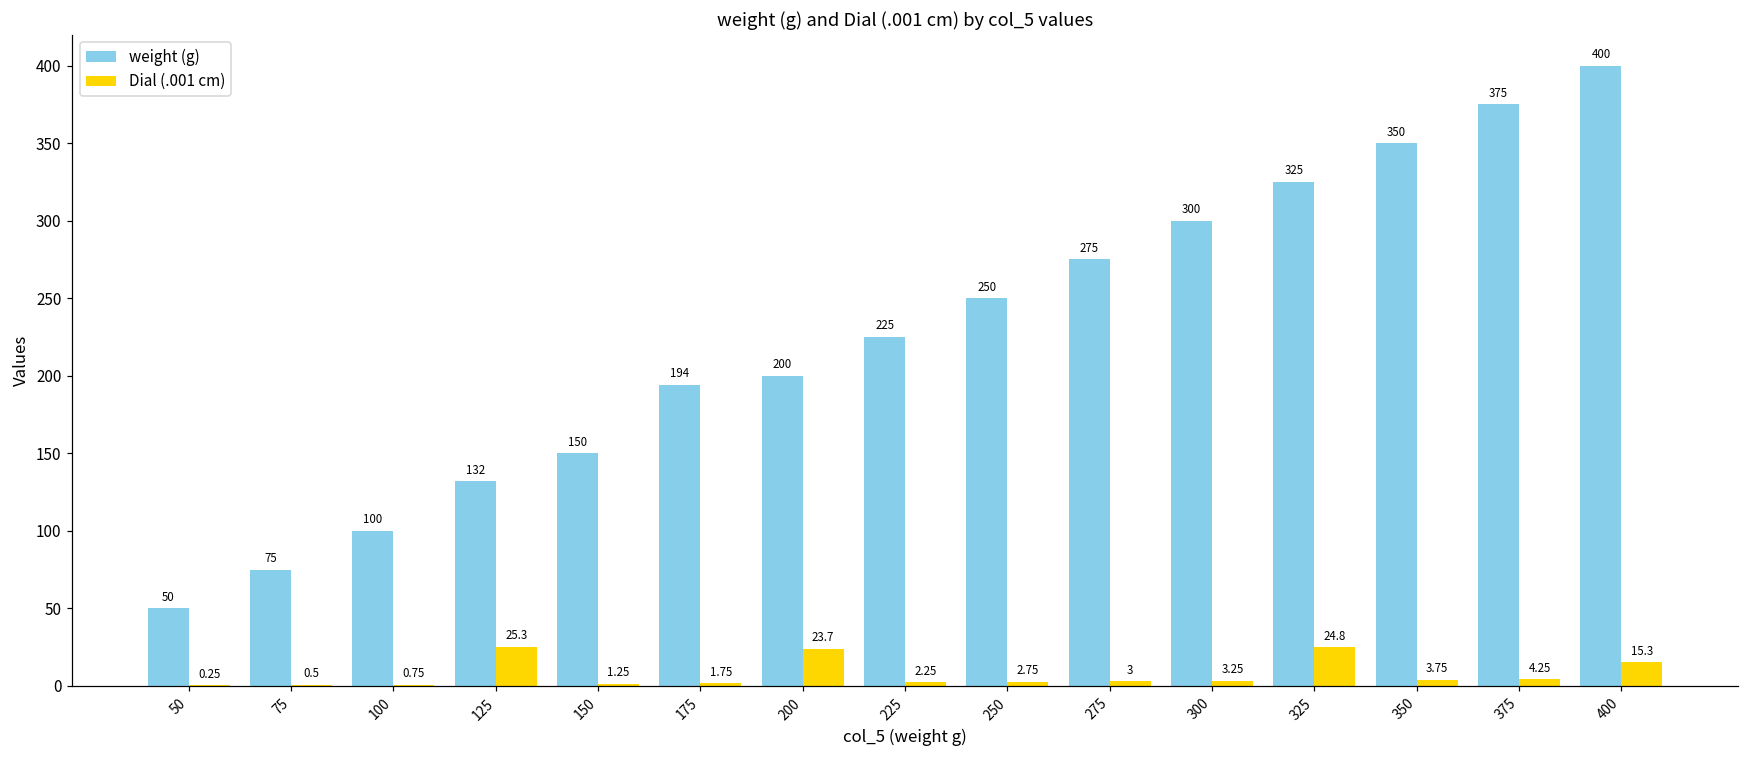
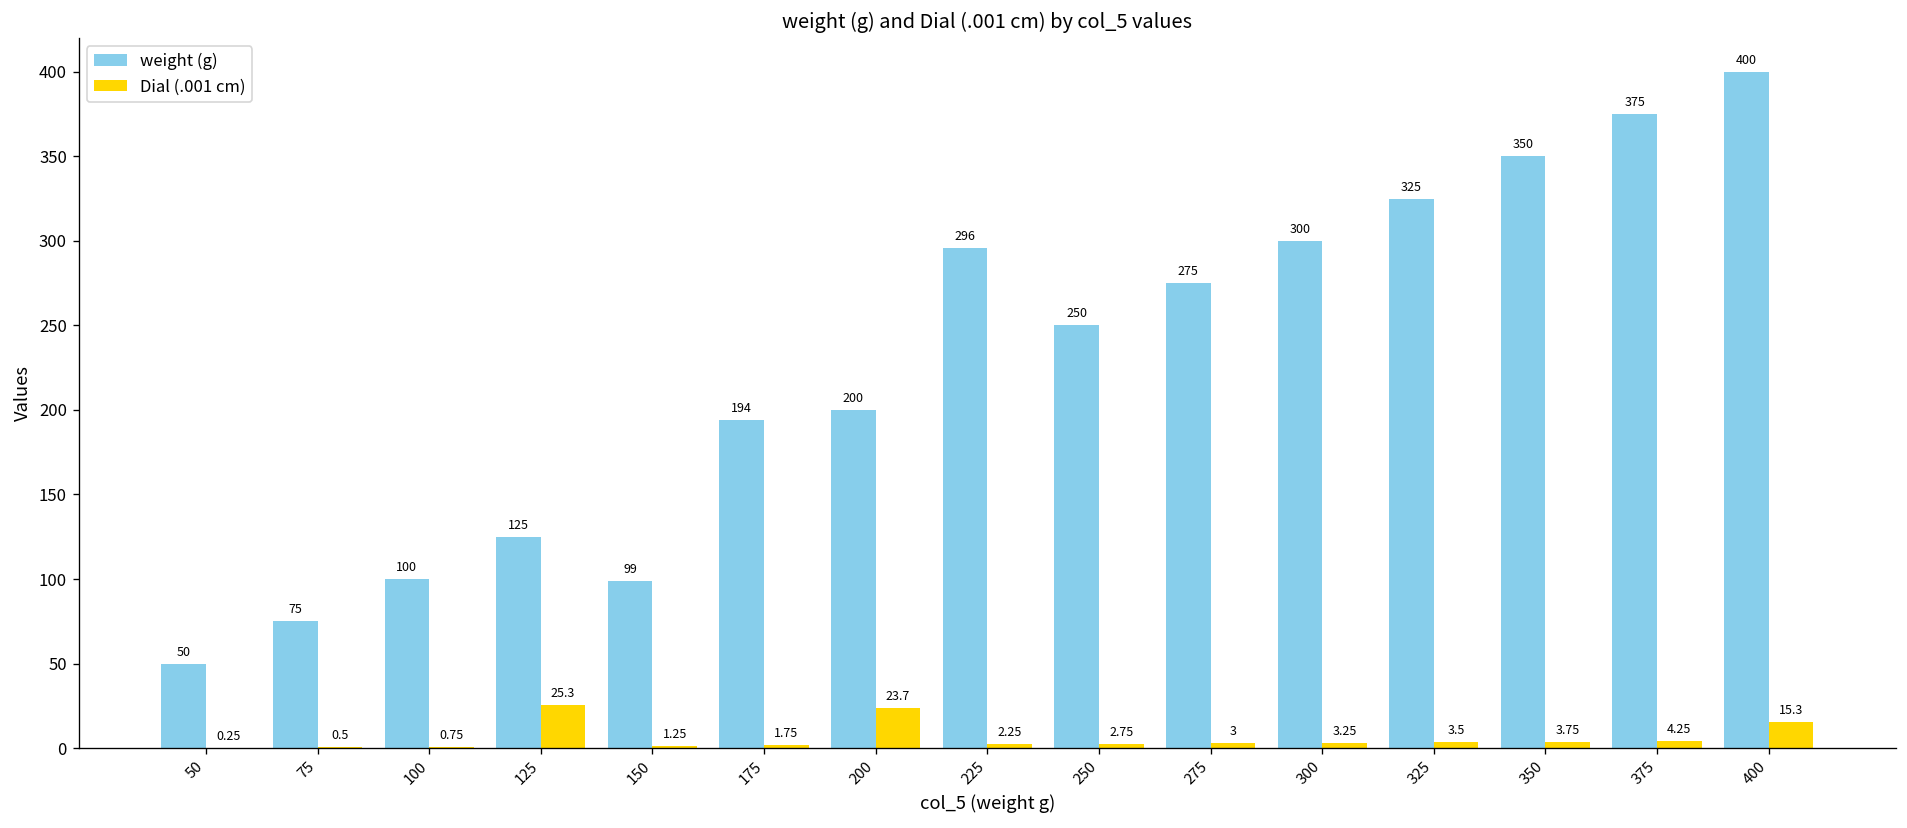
weight (g), 125: 132 -> 125
weight (g), 150: 150 -> 99
weight (g), 225: 225 -> 296
Dial (.001 cm), 325: 24.8 -> 3.5
